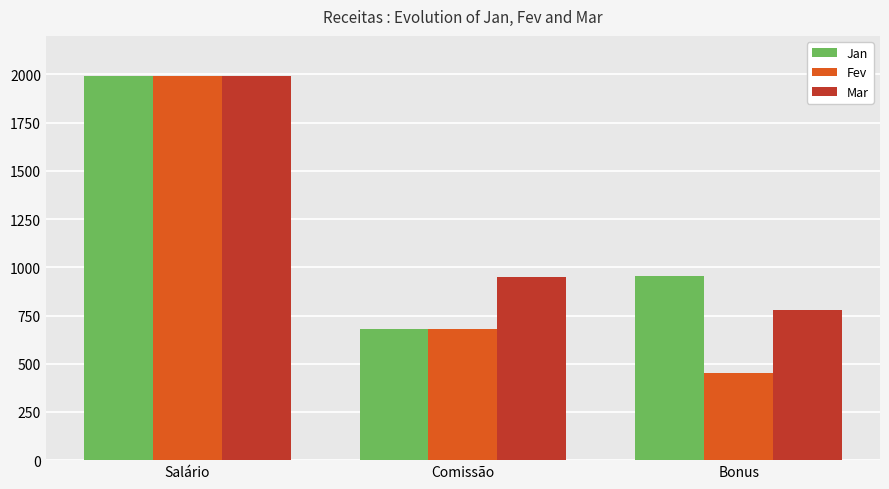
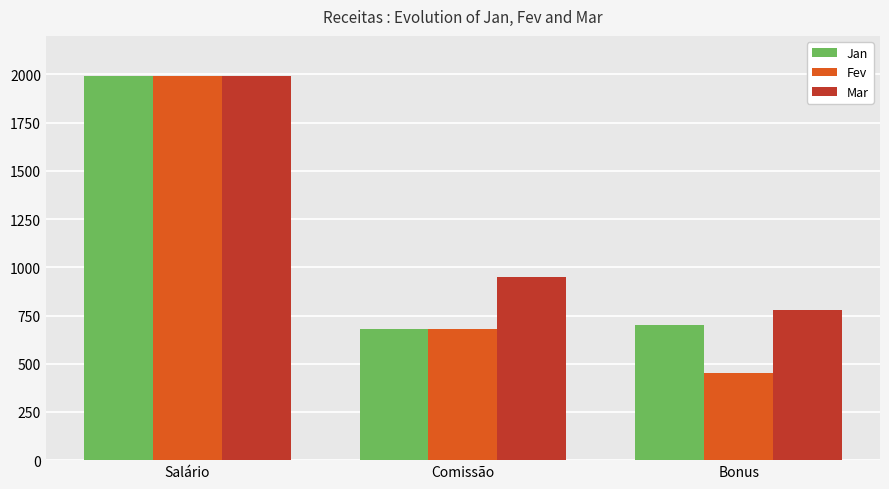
Jan, Bonus: 960 -> 700
